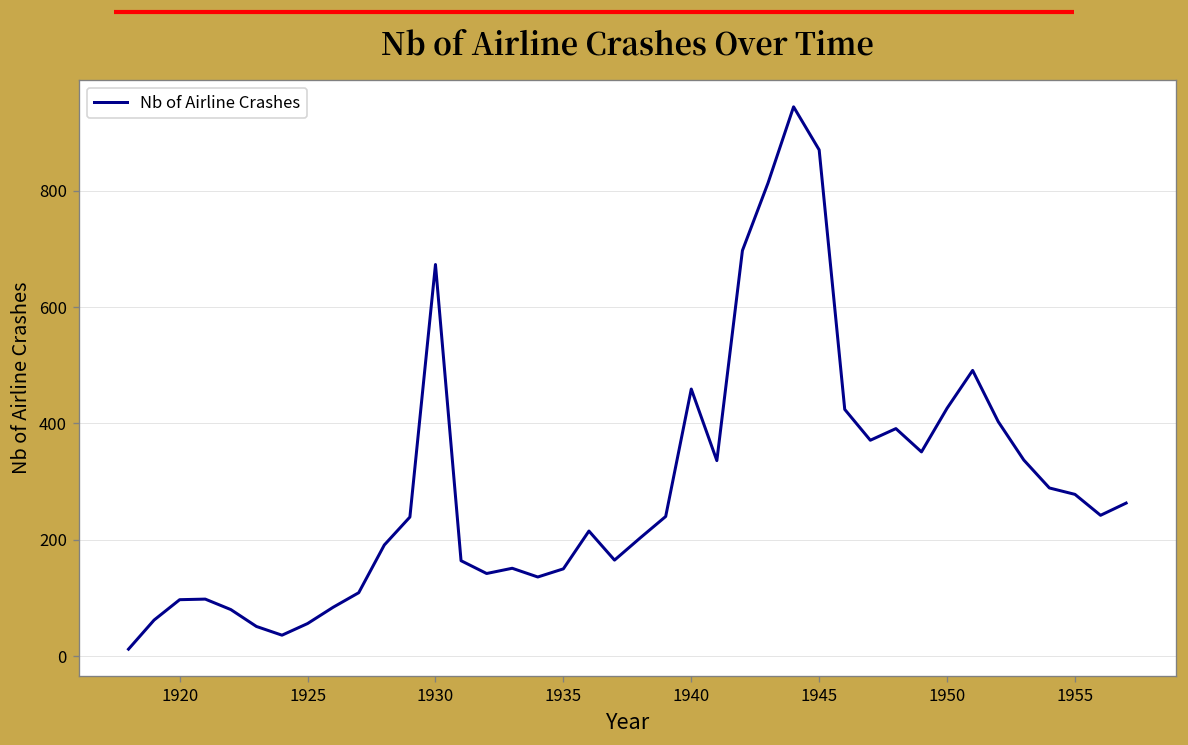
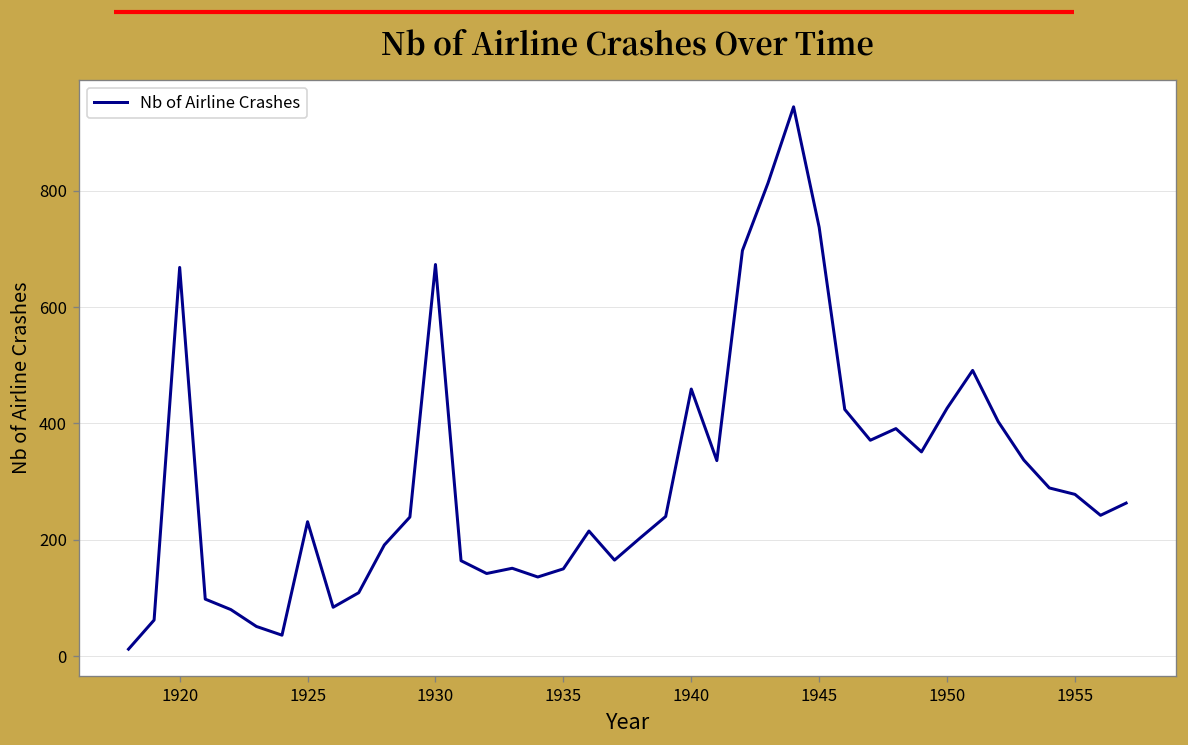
1920: 100 -> 670
1925: 60 -> 230
1945: 870 -> 740
